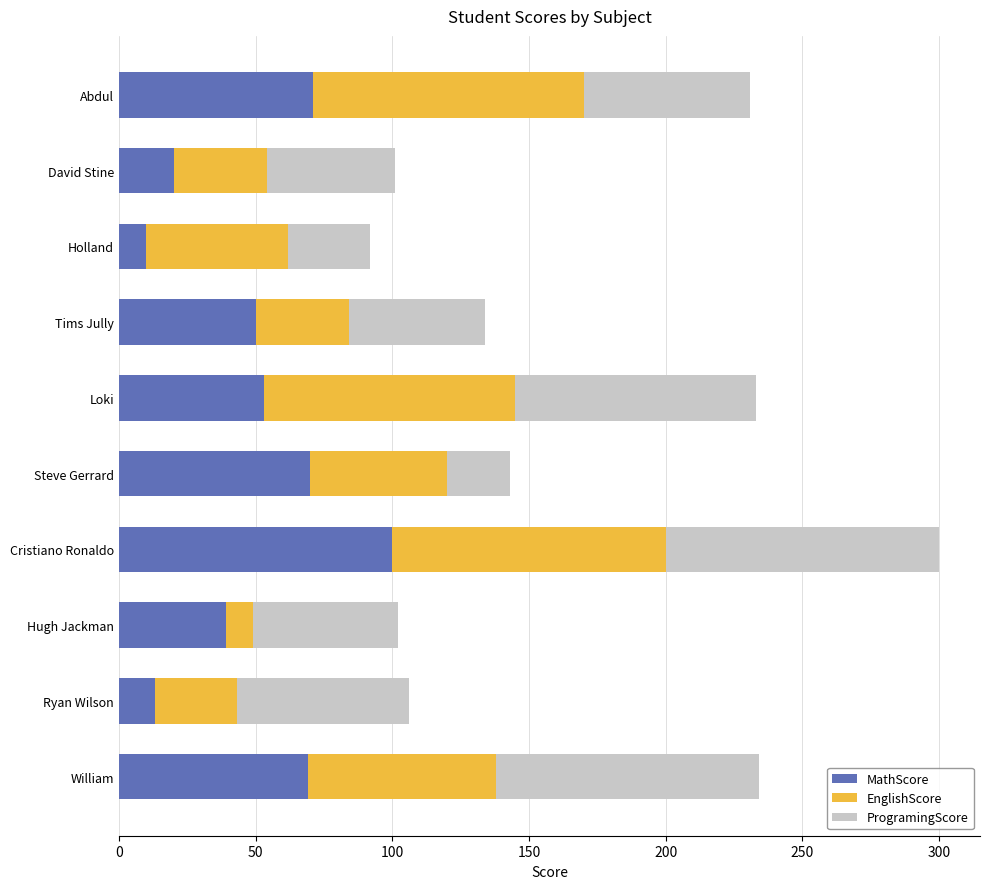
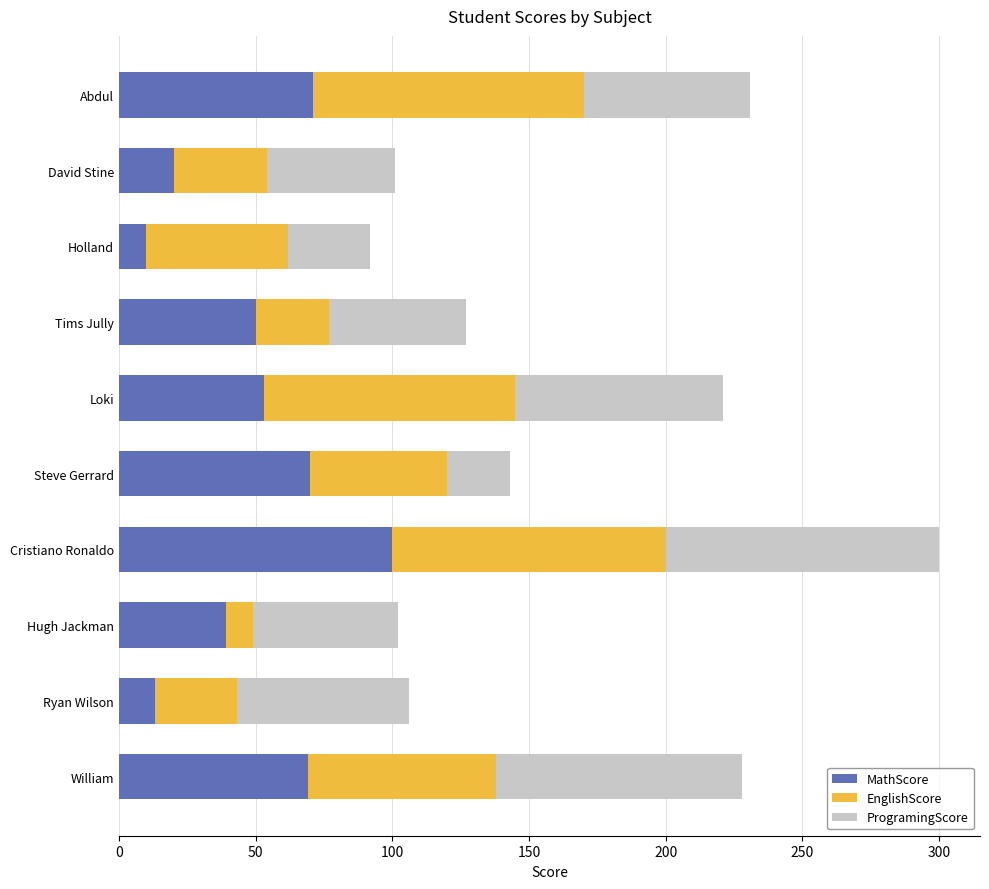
EnglishScore, Tims Jully: 34 -> 27
ProgramingScore, Loki: 88 -> 76
ProgramingScore, William: 96 -> 90
